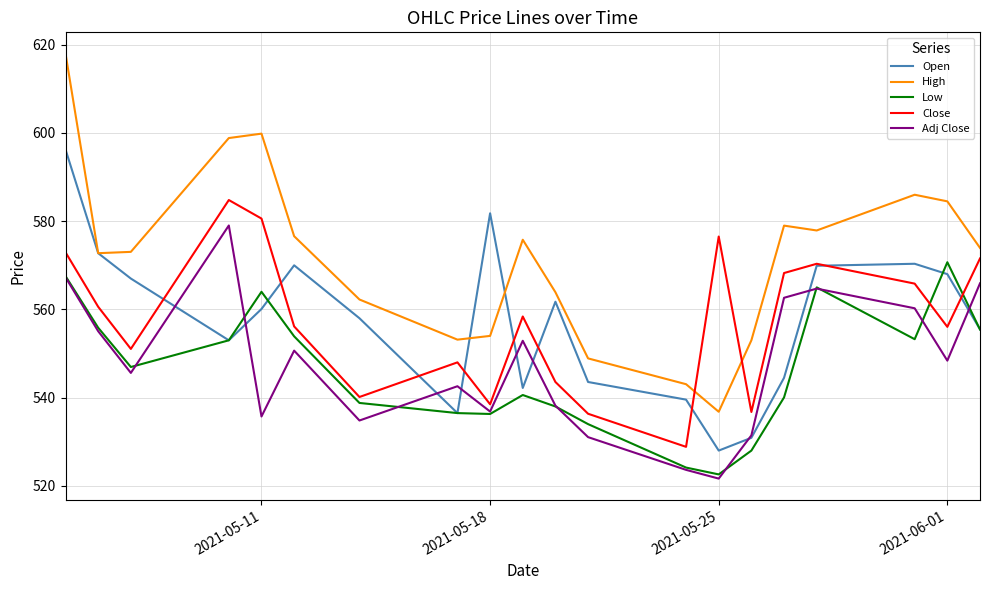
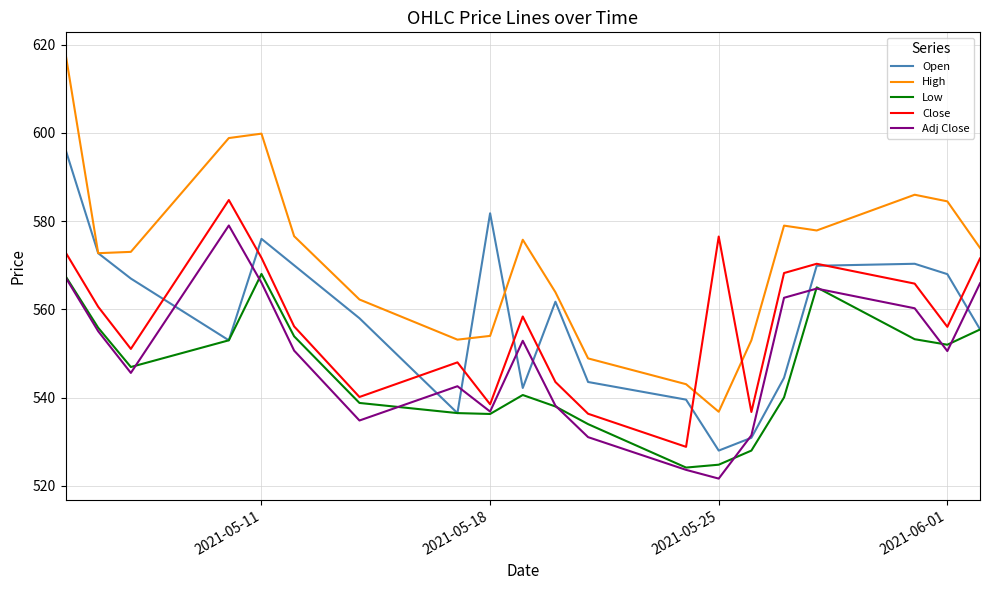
Open, 2021-05-11: 560 -> 576
Low, 2021-05-11: 564 -> 568
Close, 2021-05-11: 581 -> 572
Adj Close, 2021-05-11: 536 -> 566
Low, 2021-05-25: 523 -> 525
Low, 2021-06-01: 571 -> 552
Adj Close, 2021-06-01: 548 -> 551
